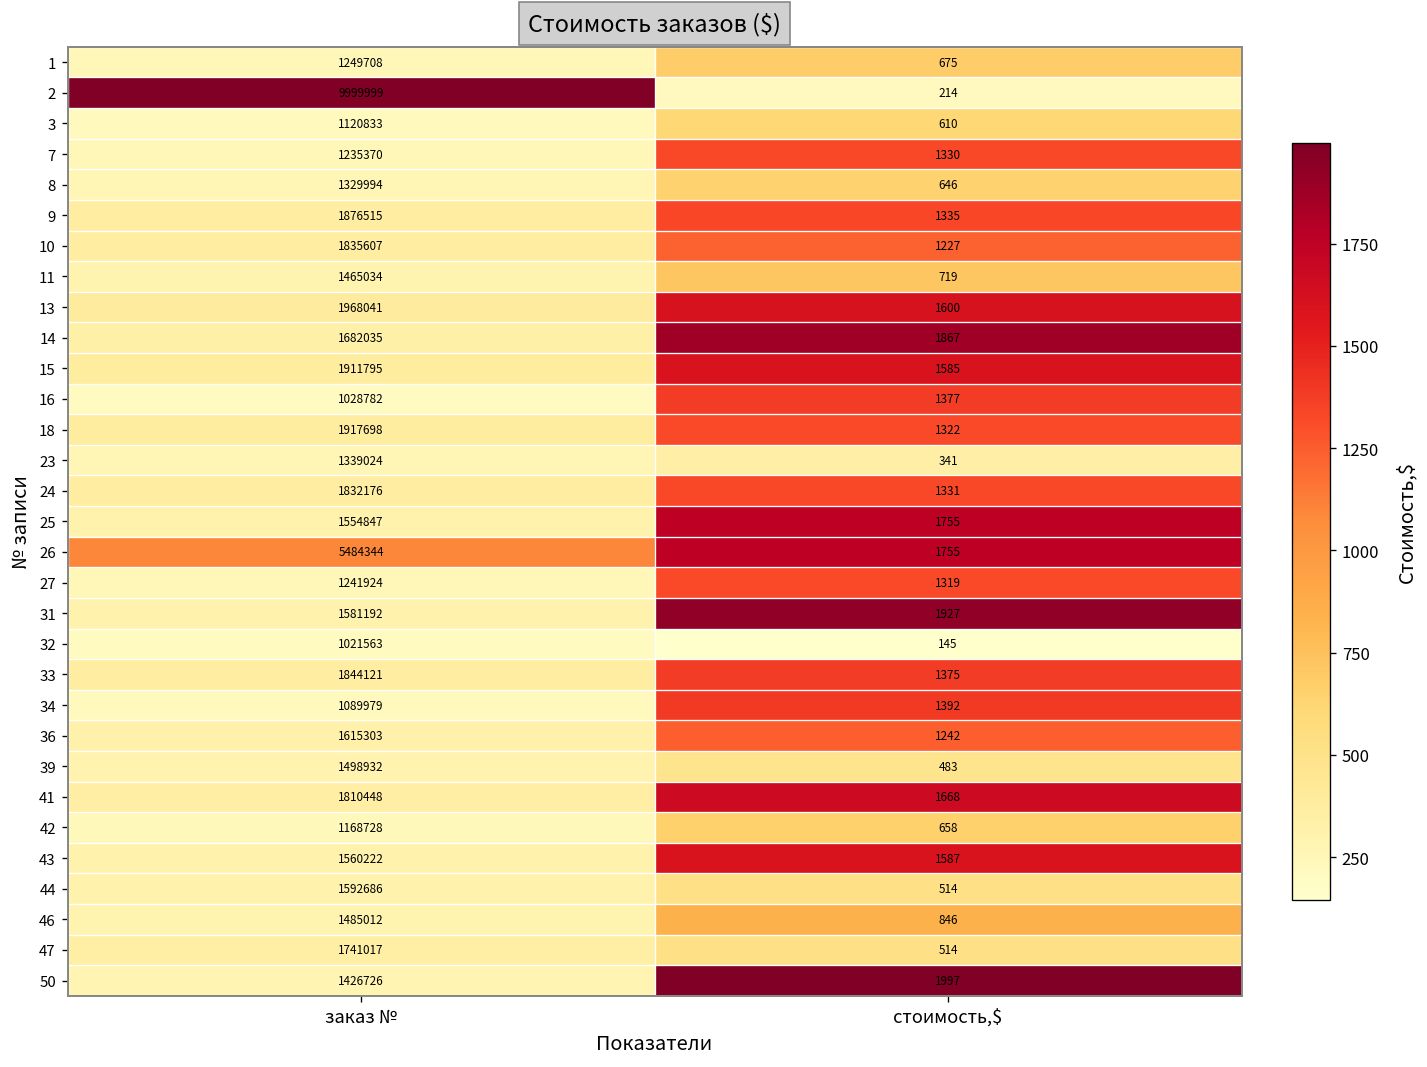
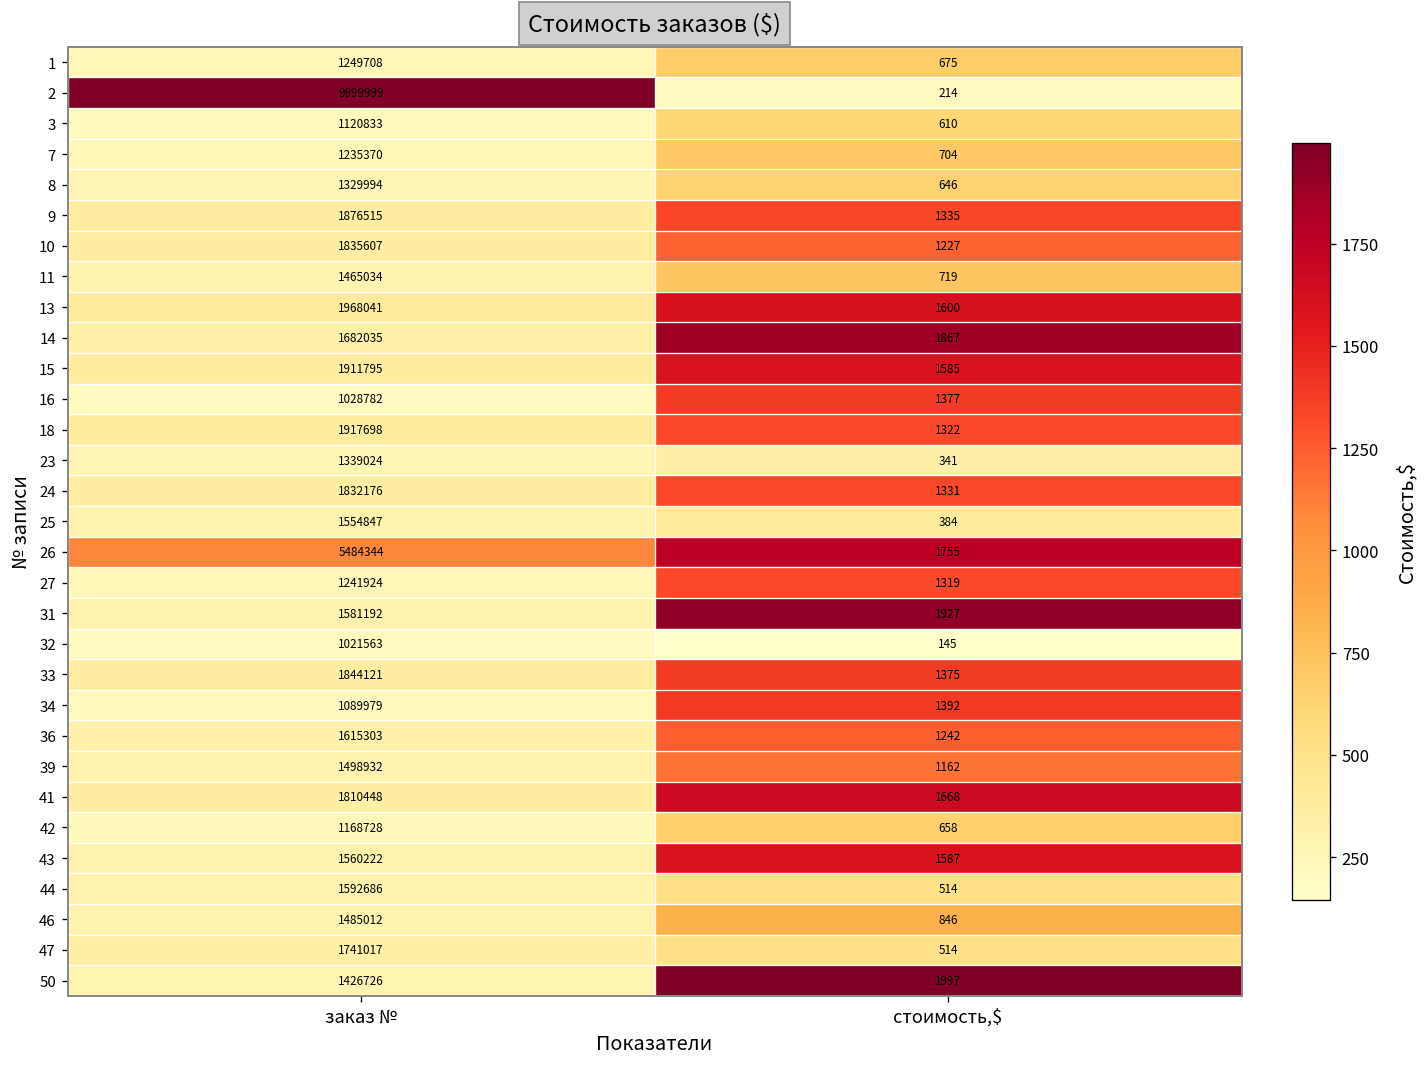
7, стоимость,$: 1330 -> 704
25, стоимость,$: 1755 -> 384
39, стоимость,$: 483 -> 1162
